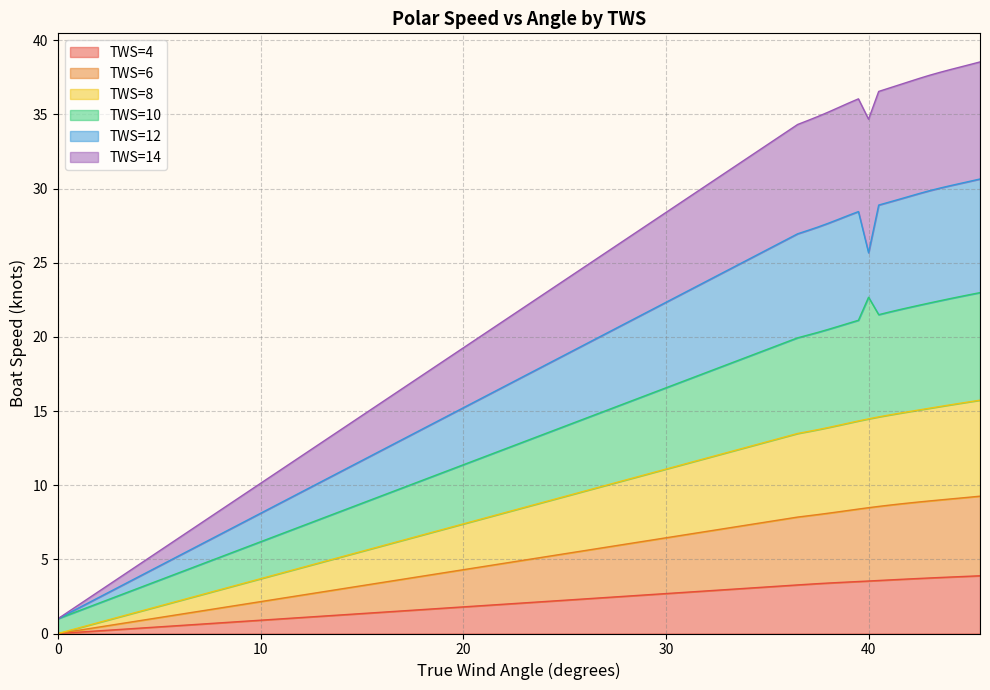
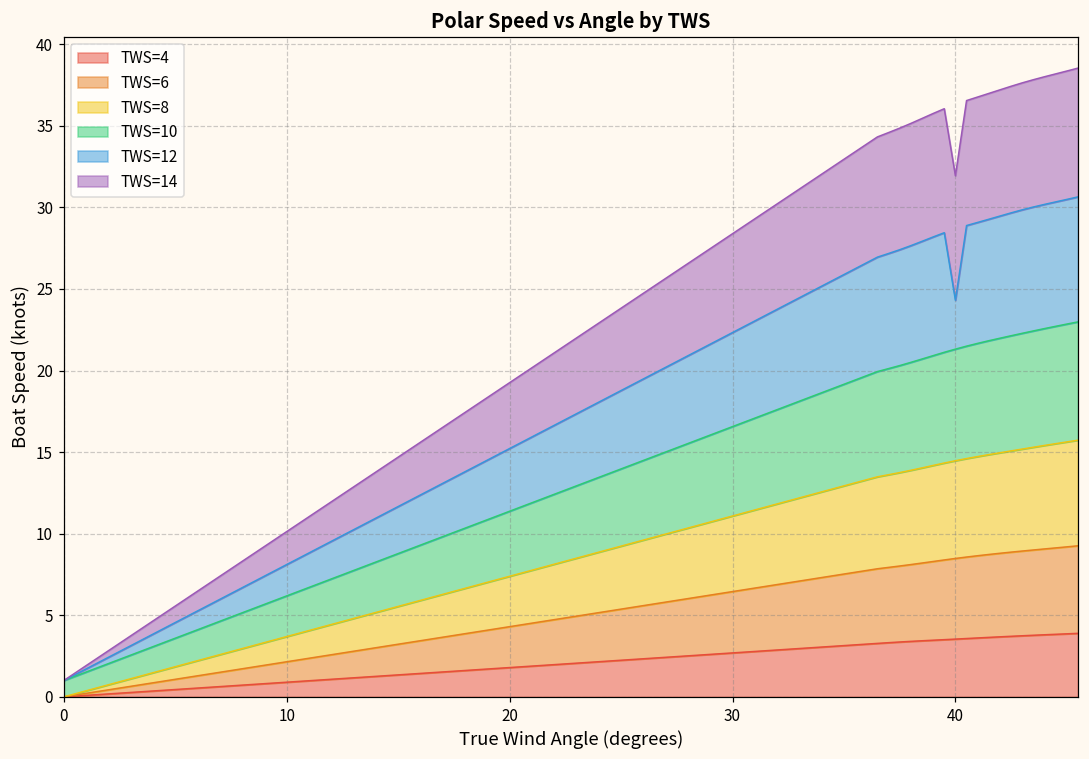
TWS=10, 40: 8.2 -> 6.8
TWS=14, 40: 9.0 -> 7.6
